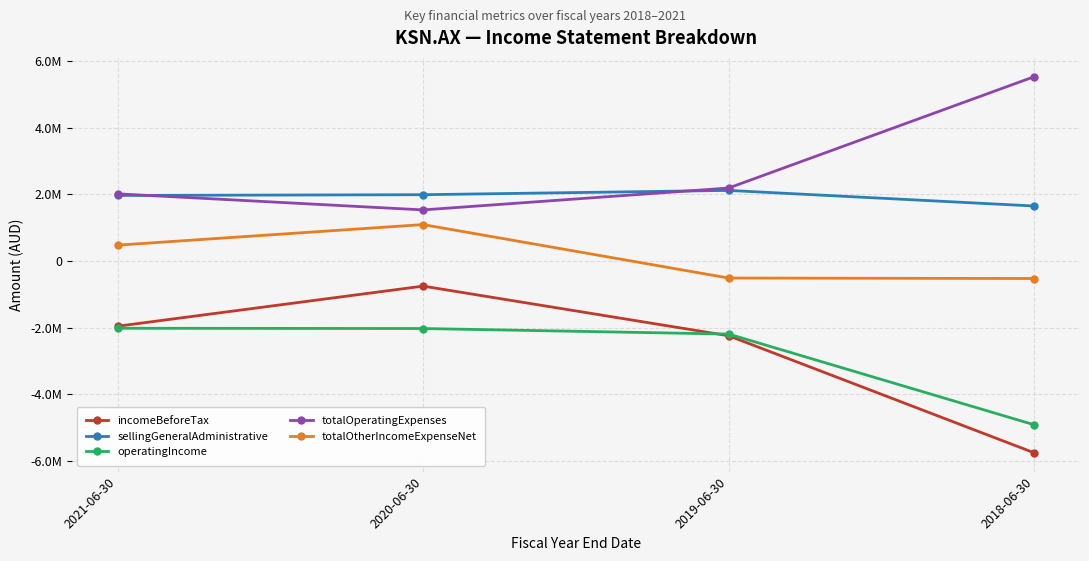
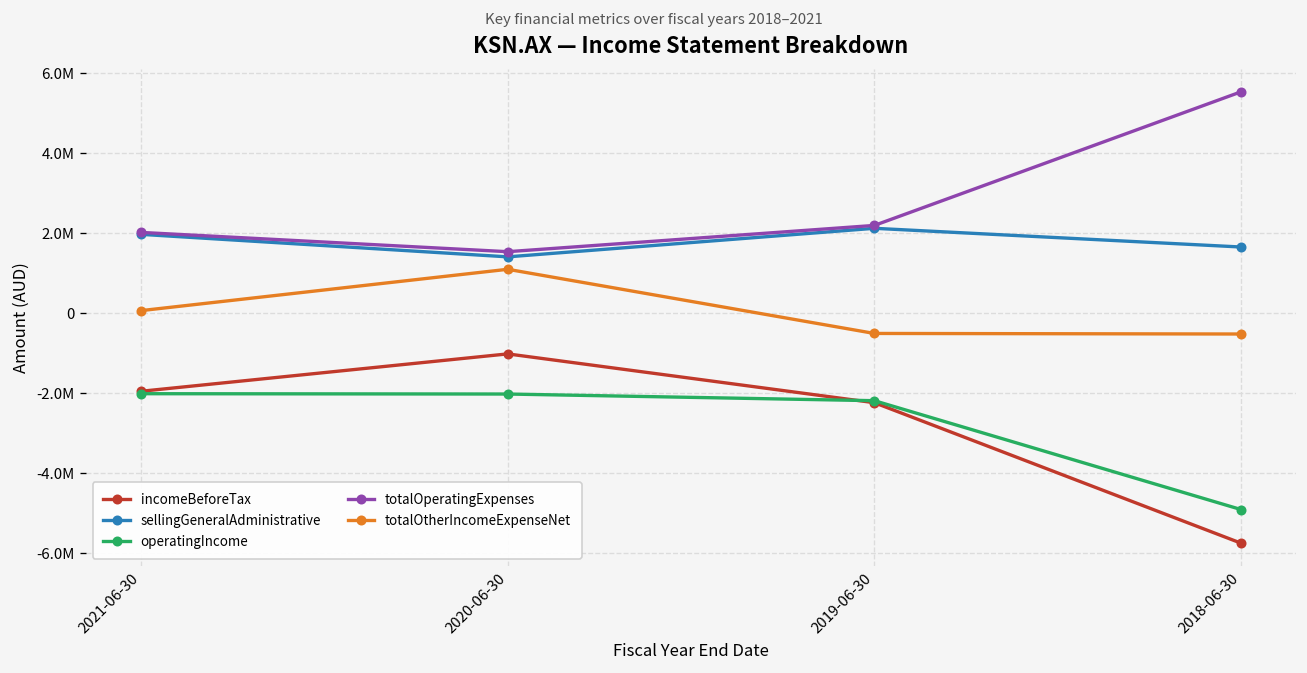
totalOtherIncomeExpenseNet, 2021-06-30: 500000 -> 100000
incomeBeforeTax, 2020-06-30: -800000 -> -1000000
sellingGeneralAdministrative, 2020-06-30: 2000000 -> 1400000
